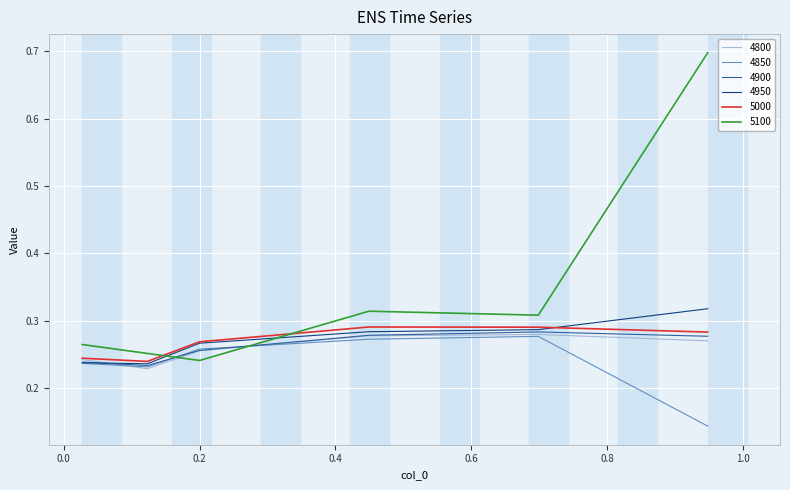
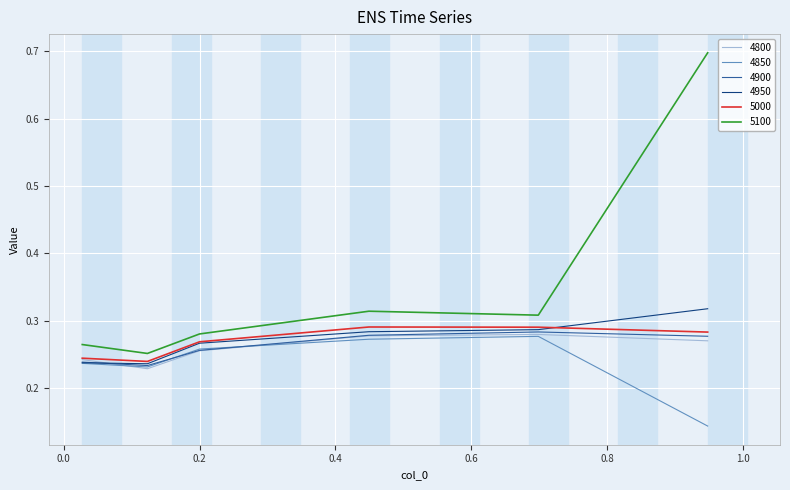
5100, 0.2: 0.24 -> 0.28
